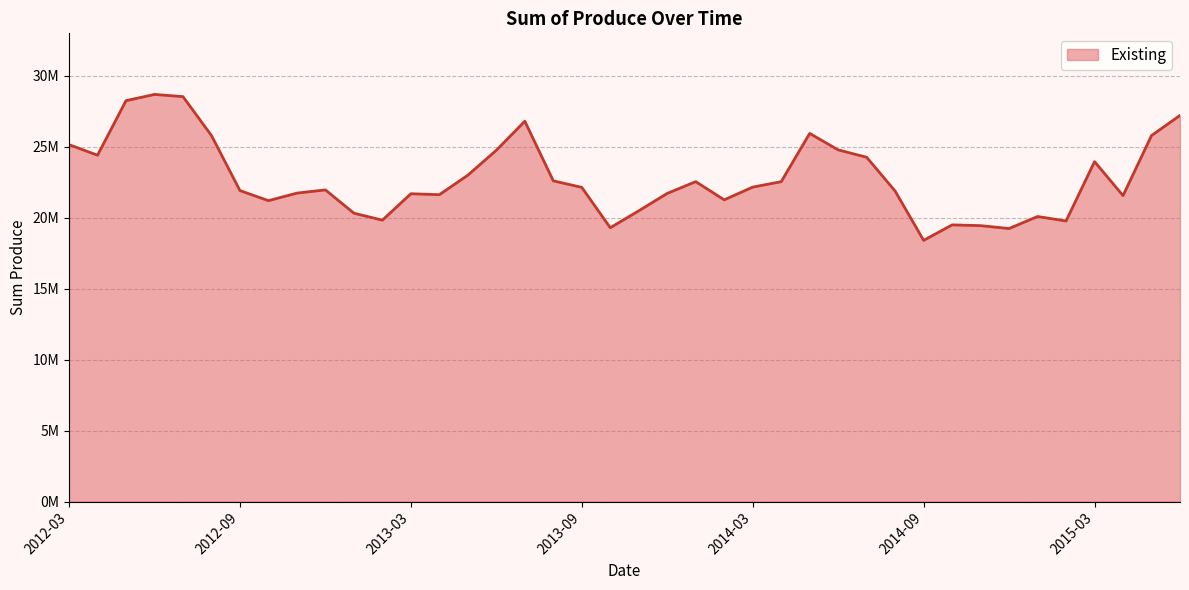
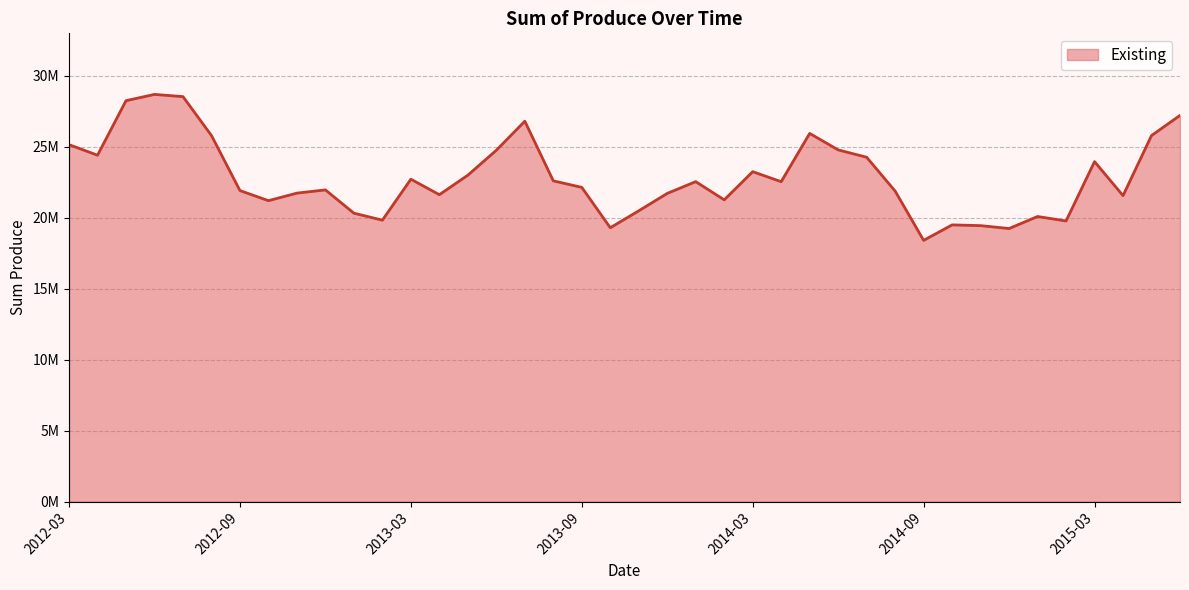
2013-03: 21700000 -> 22700000
2014-03: 22200000 -> 23200000
